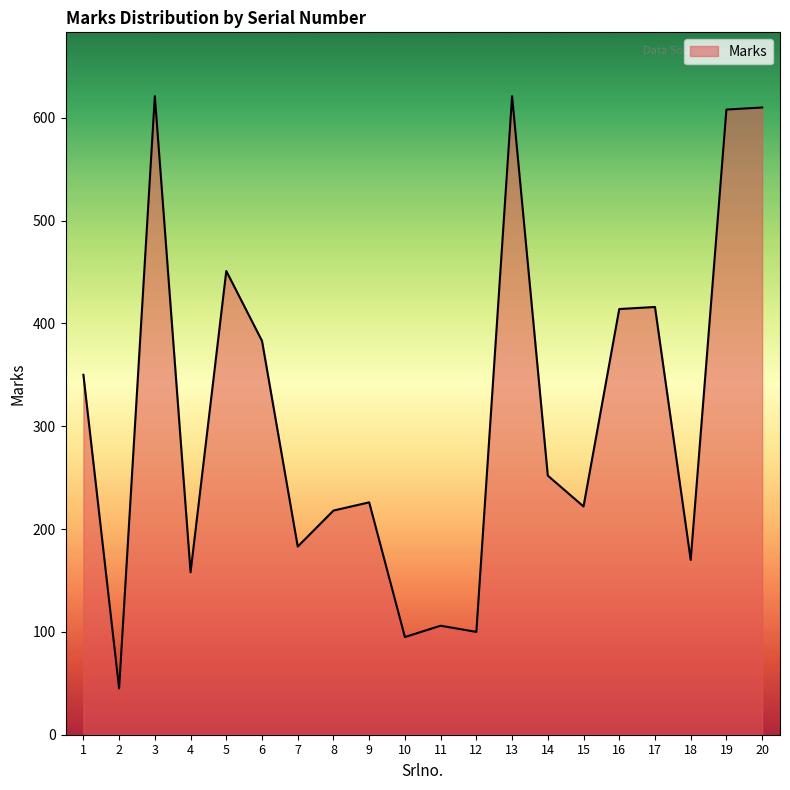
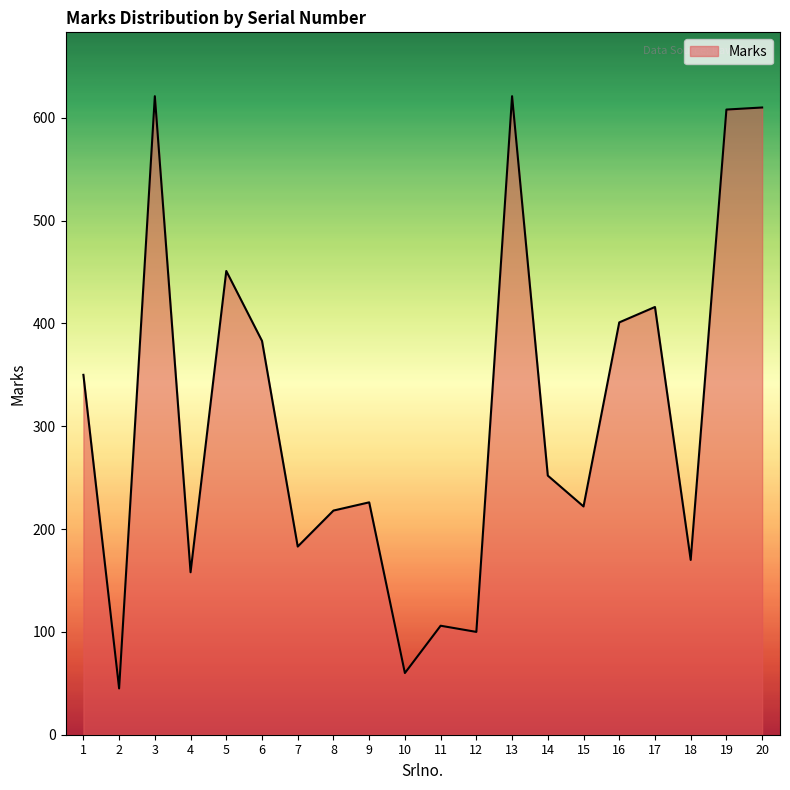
10: 95 -> 60
16: 414 -> 401
